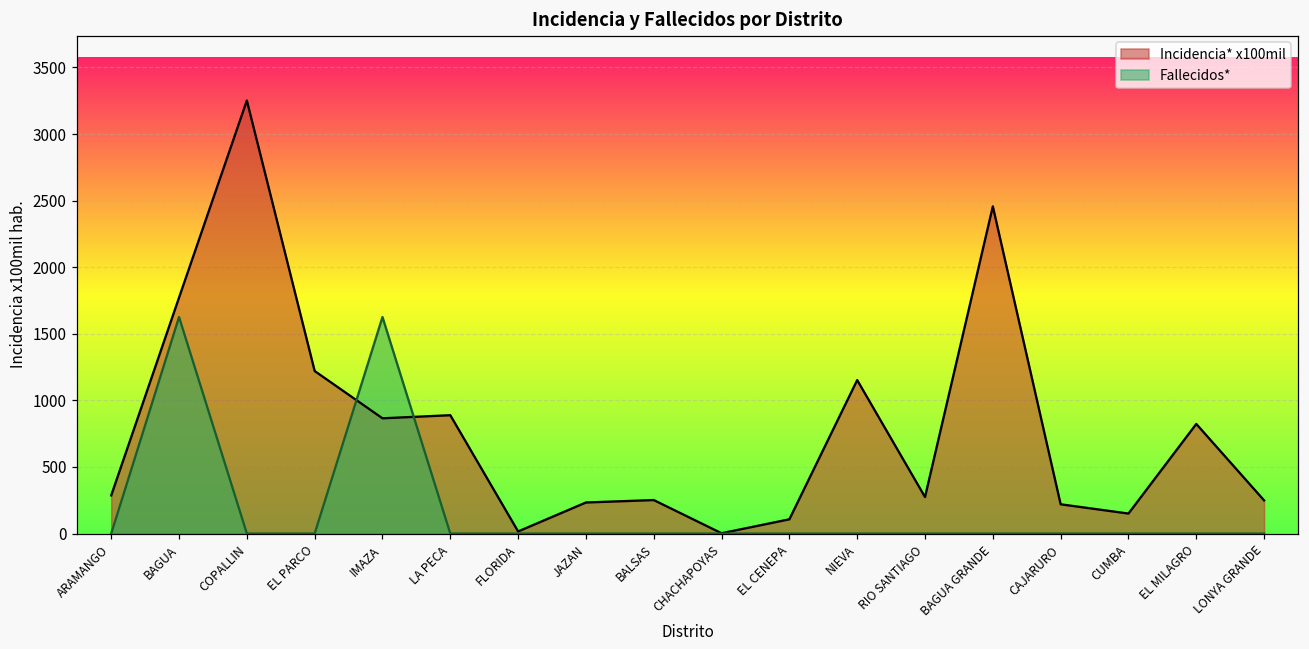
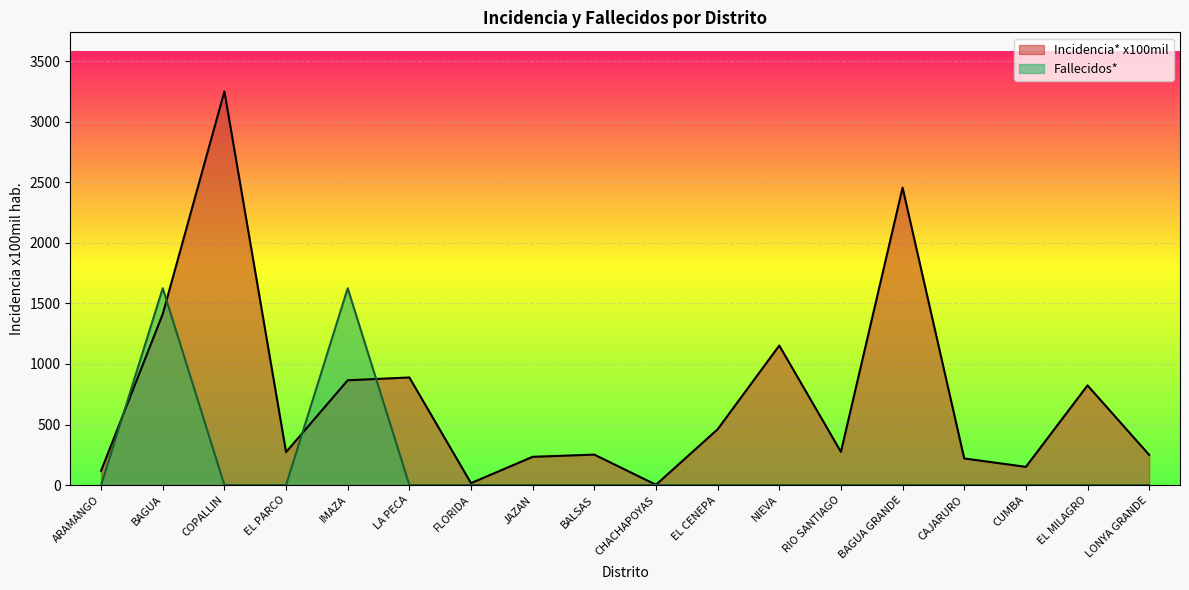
Incidencia* x100mil, ARAMANGO: 290 -> 120
Incidencia* x100mil, BAGUA: 1770 -> 1410
Incidencia* x100mil, EL PARCO: 1220 -> 270
Incidencia* x100mil, EL CENEPA: 110 -> 460
